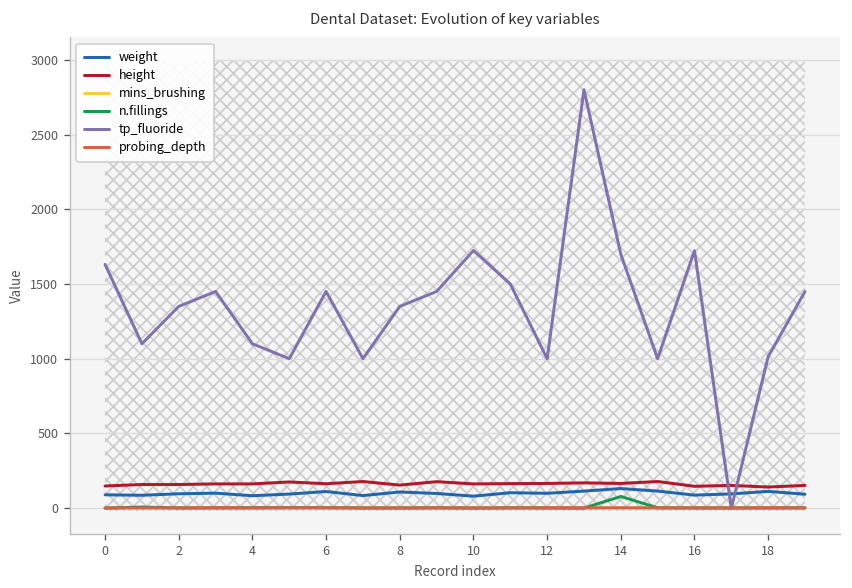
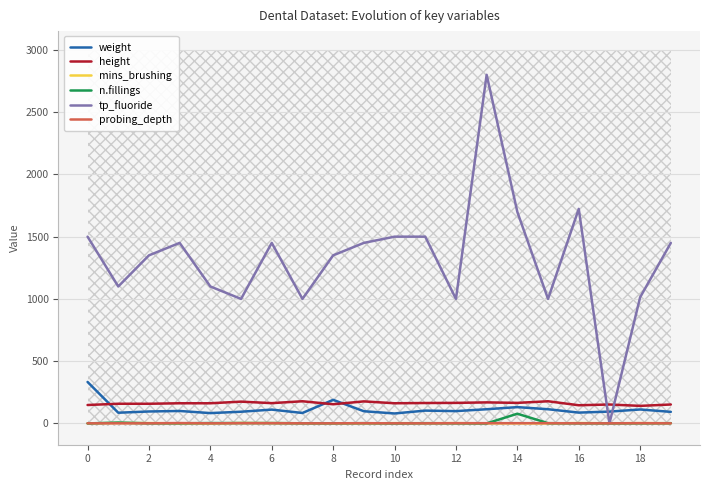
weight, 0: 90 -> 330
tp_fluoride, 0: 1630 -> 1500
weight, 8: 110 -> 190
tp_fluoride, 10: 1720 -> 1500
